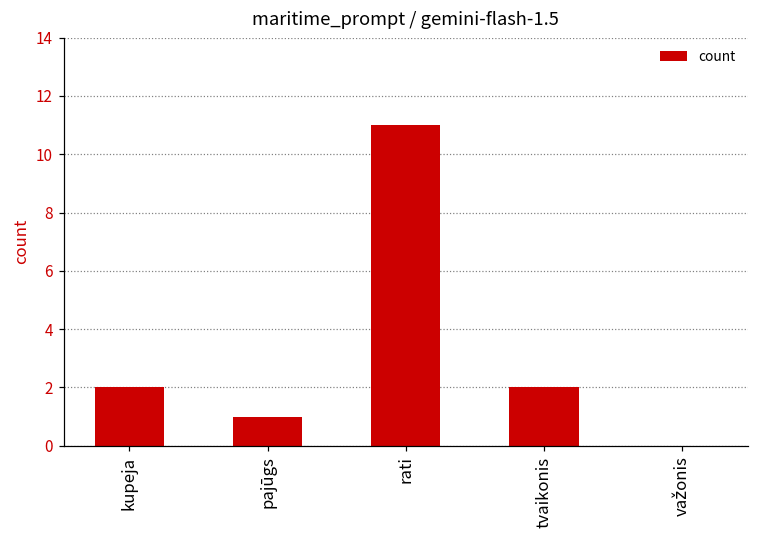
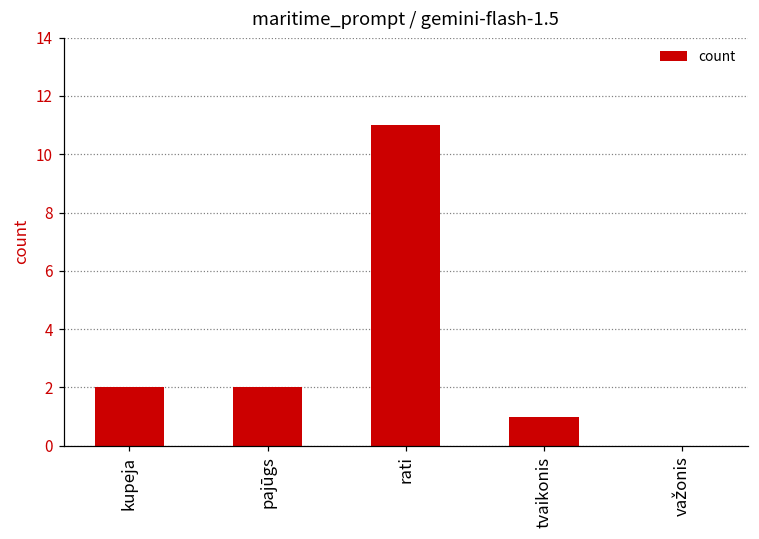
pajūgs: 1 -> 2
tvaikonis: 2 -> 1
